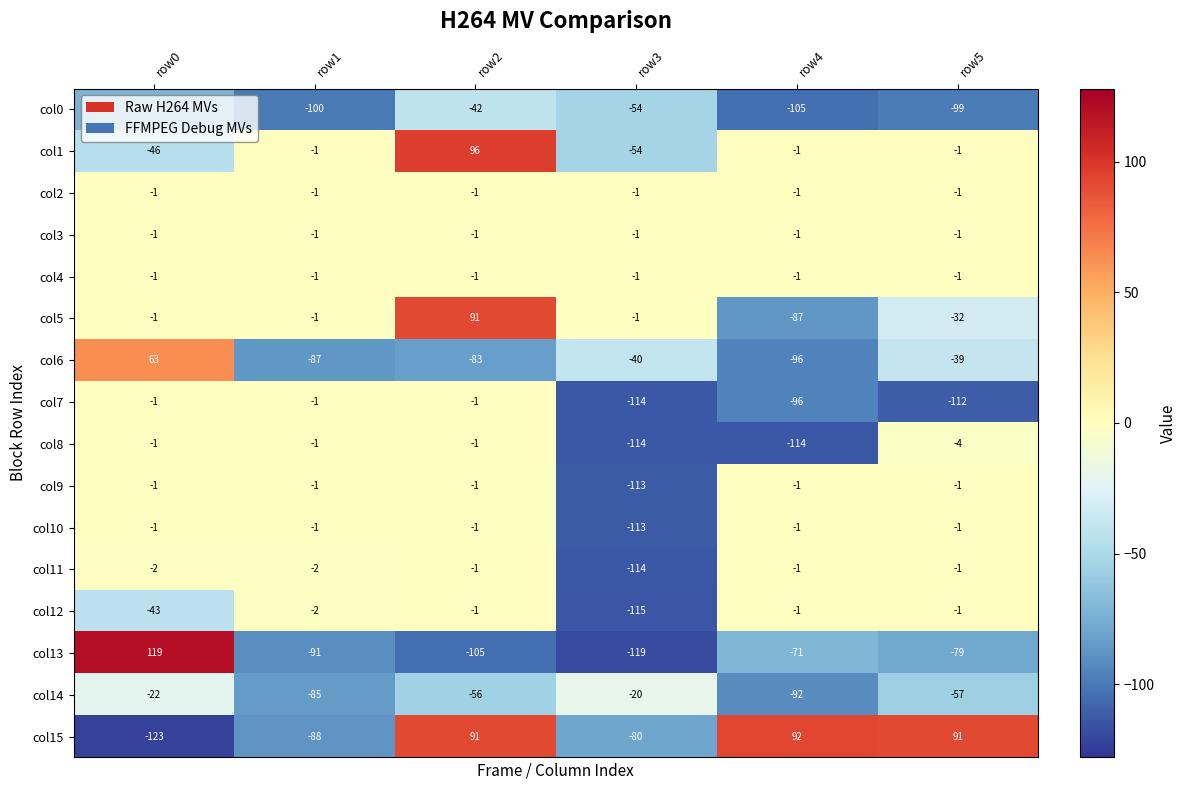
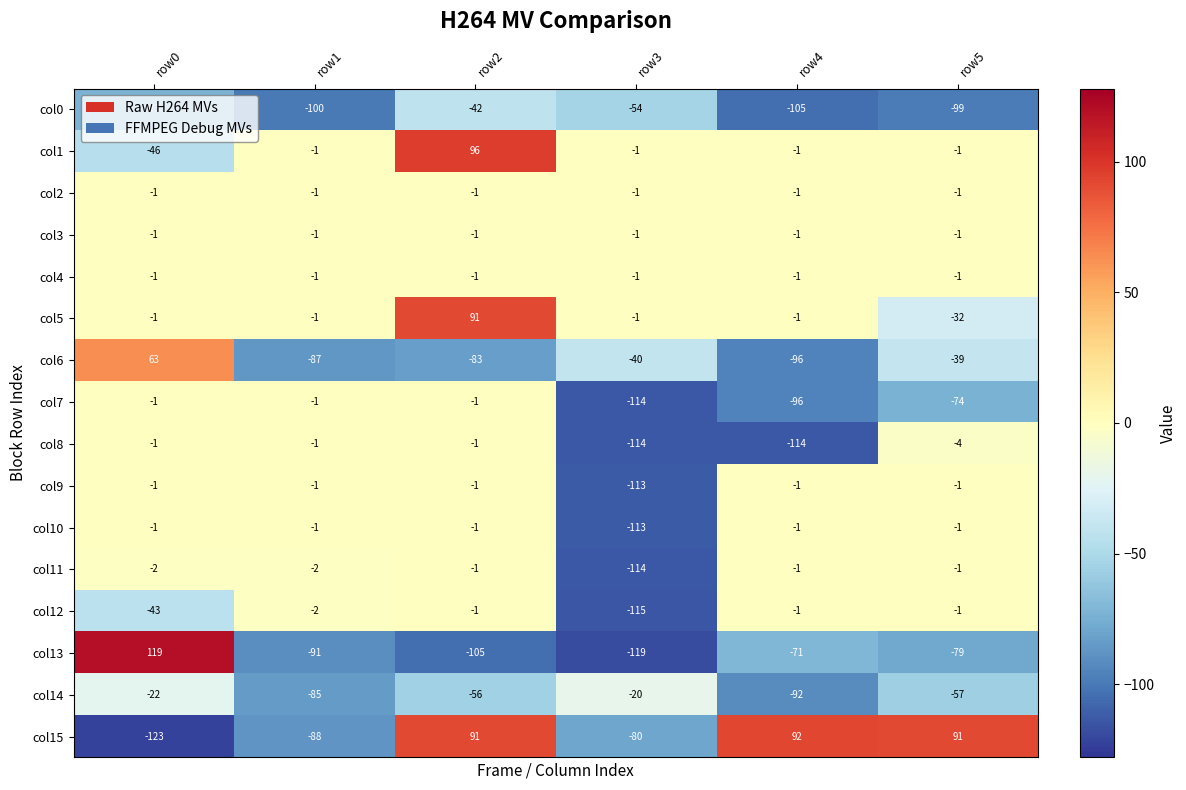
col1, row3: -54 -> -1
col5, row4: -87 -> -1
col7, row5: -112 -> -74
